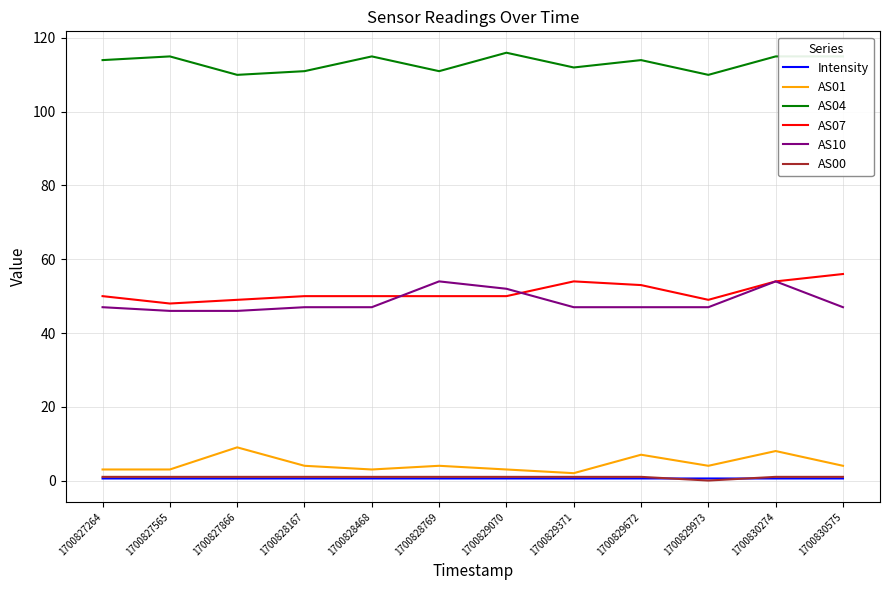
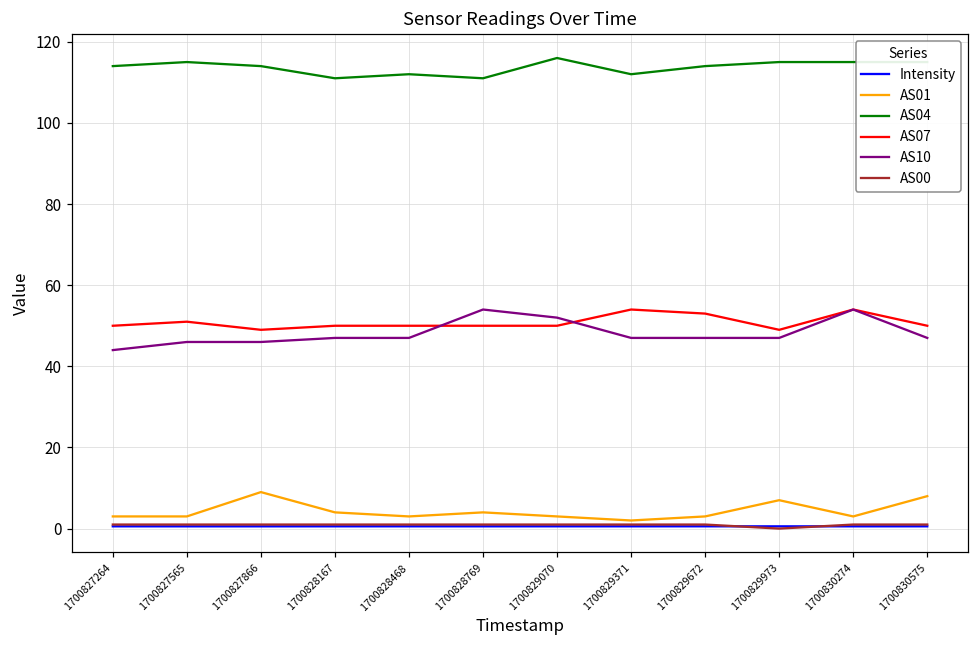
AS10, 1700827264: 47 -> 44
AS07, 1700827565: 48 -> 51
AS04, 1700827866: 110 -> 114
AS04, 1700828468: 115 -> 112
AS01, 1700829672: 7 -> 3
AS01, 1700829973: 4 -> 7
AS04, 1700829973: 110 -> 115
AS01, 1700830274: 8 -> 3
AS01, 1700830575: 4 -> 8
AS07, 1700830575: 56 -> 50
